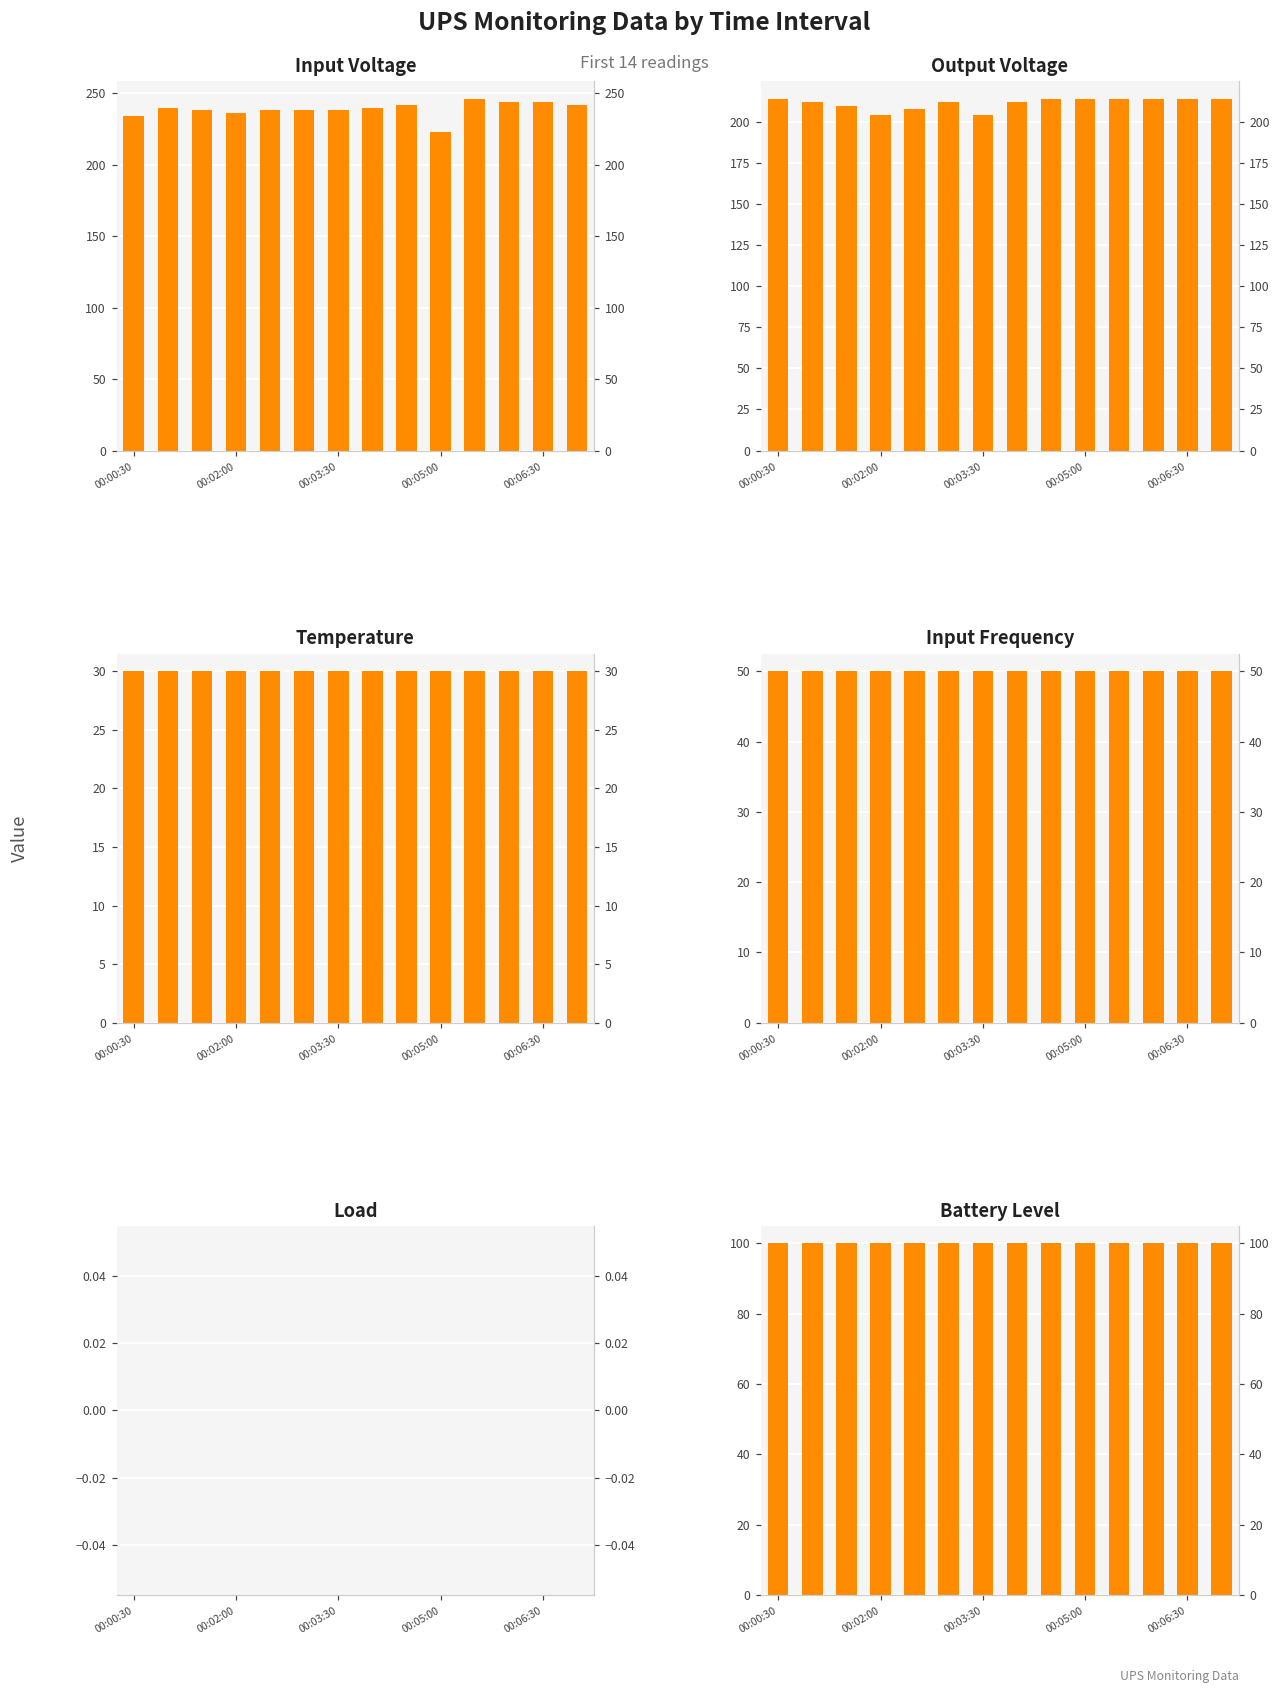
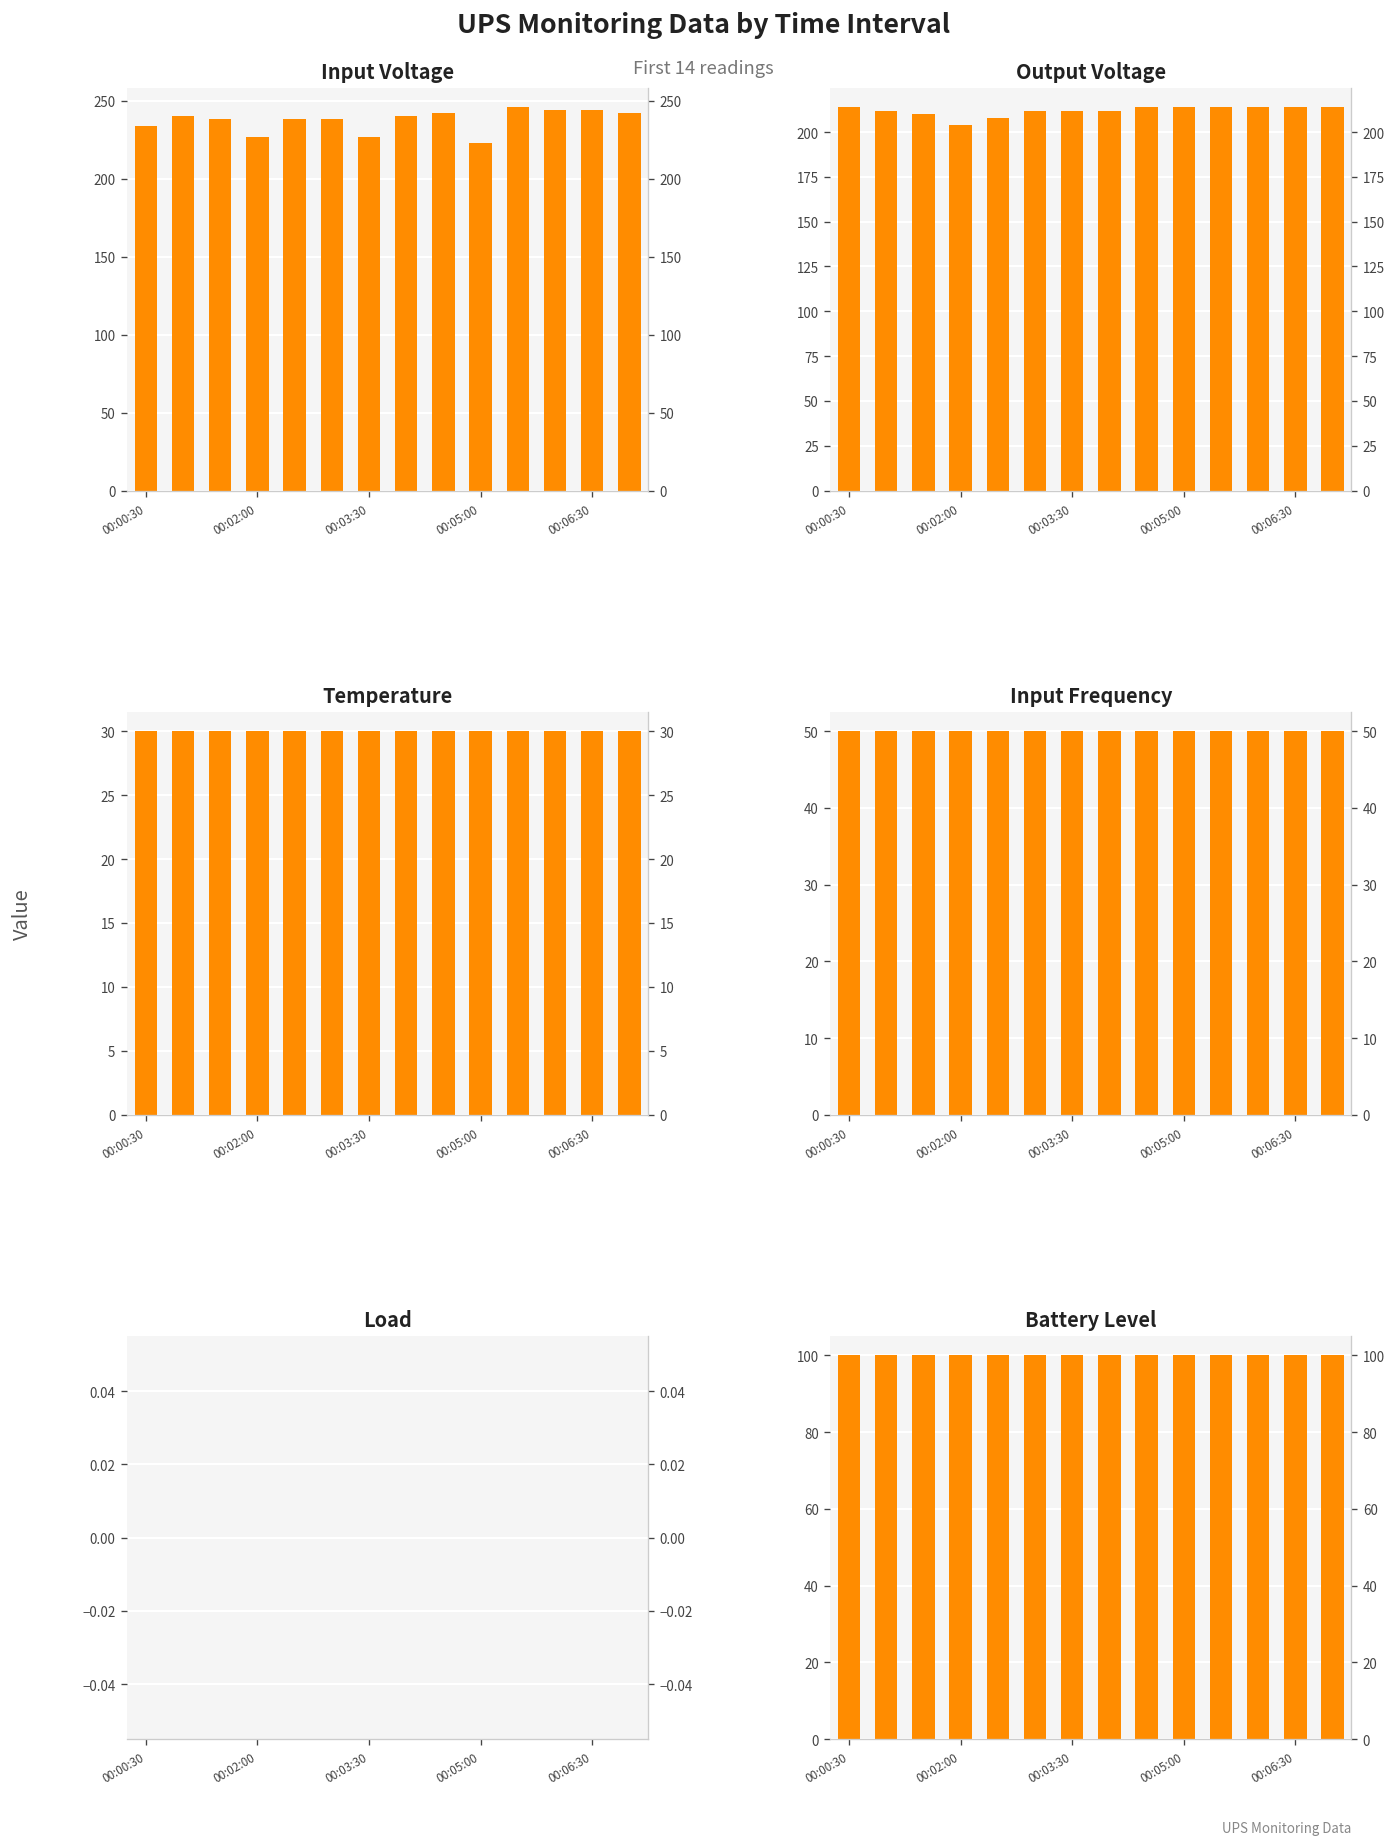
Input Voltage, 00:02:00: 236 -> 227
Input Voltage, 00:03:30: 238 -> 227
Output Voltage, 00:03:30: 204 -> 212
